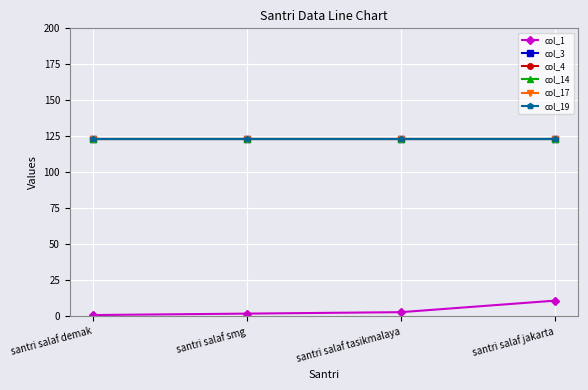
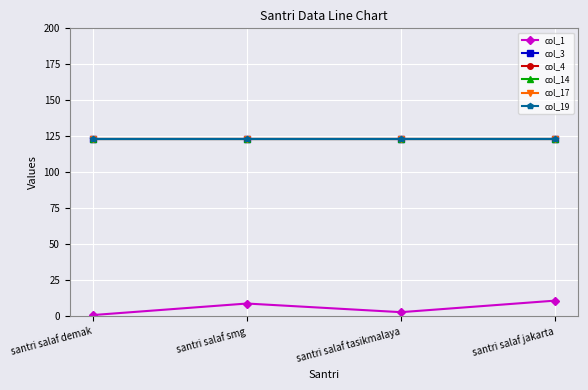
col_1, santri salaf smg: 2 -> 9
